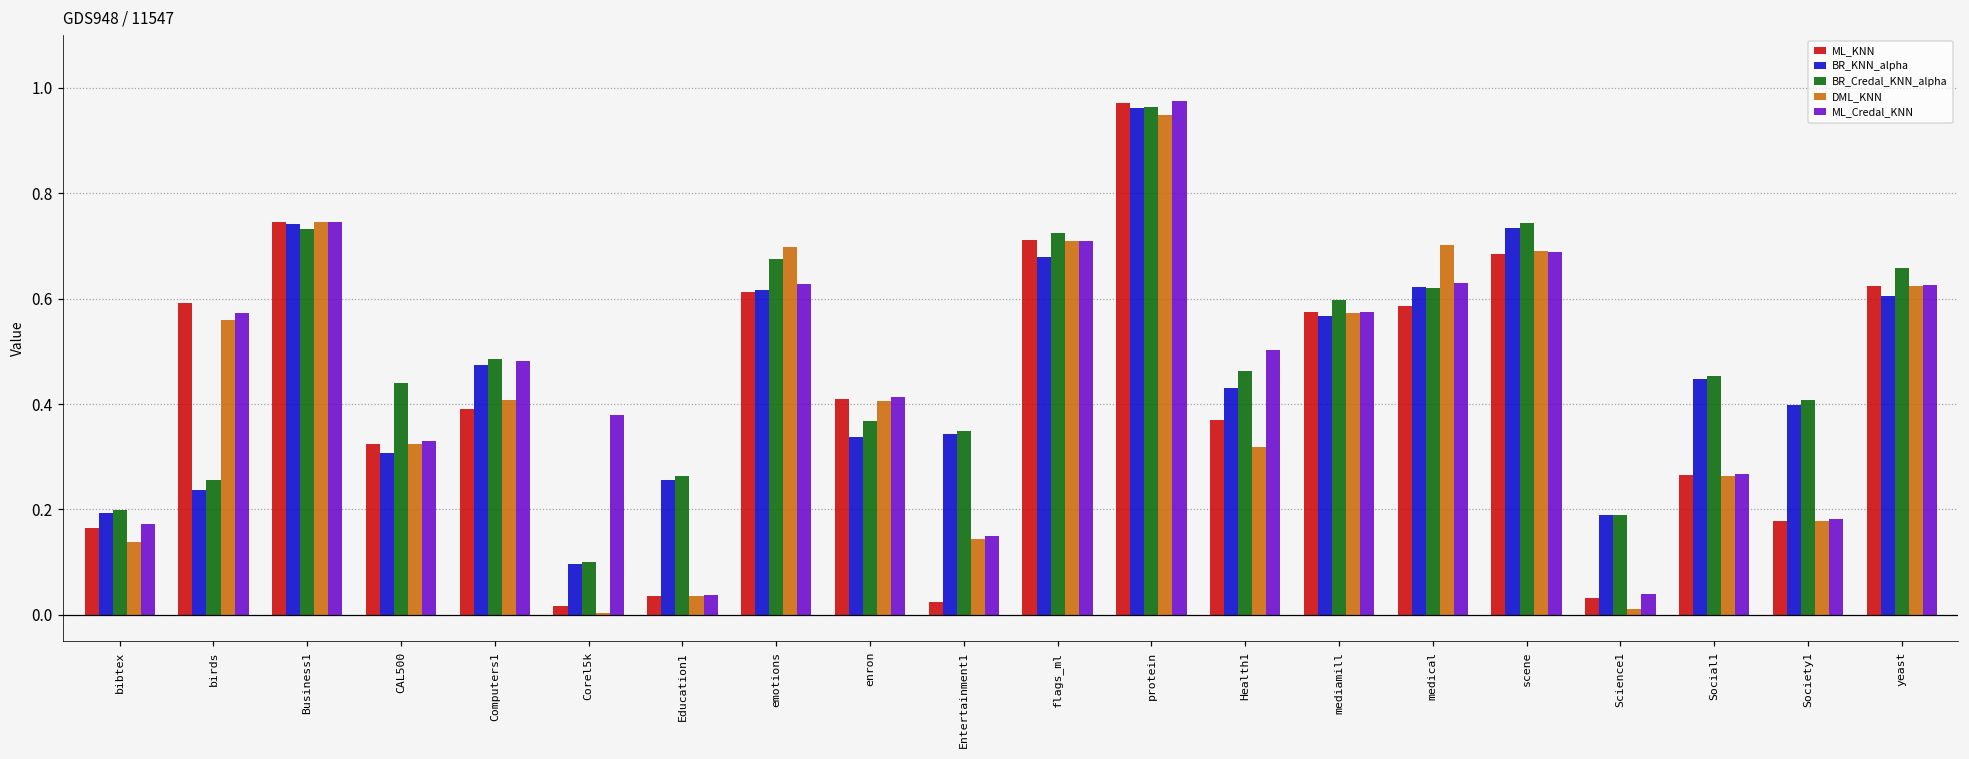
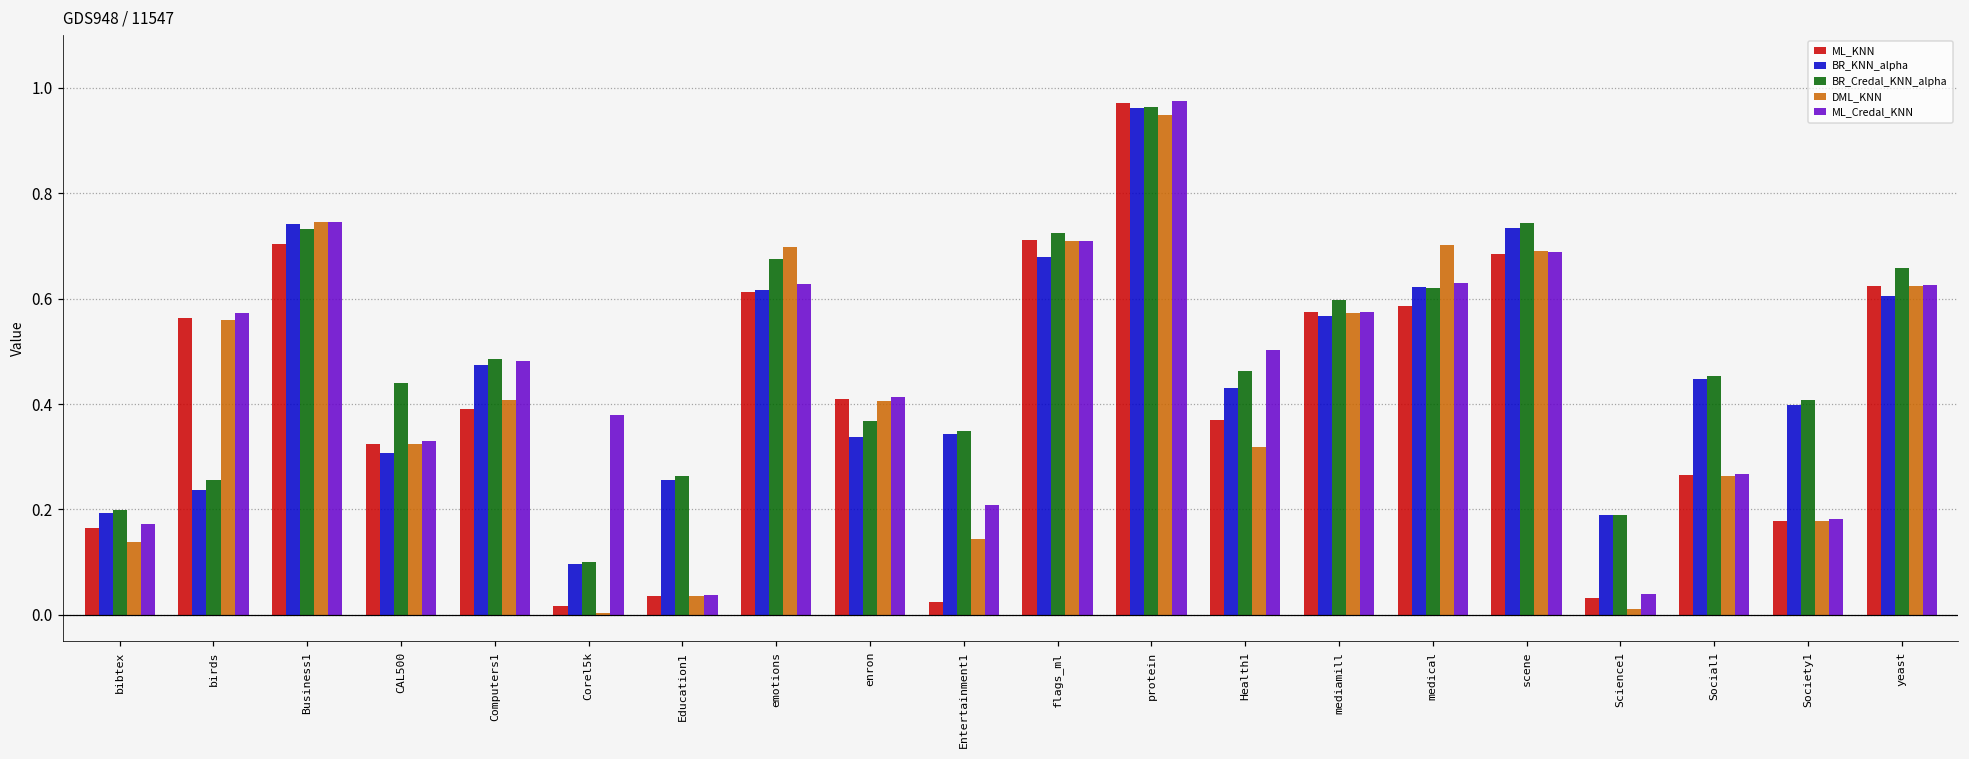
ML_KNN, birds: 0.59 -> 0.56
ML_KNN, Business1: 0.74 -> 0.70
ML_Credal_KNN, Entertainment1: 0.15 -> 0.21
